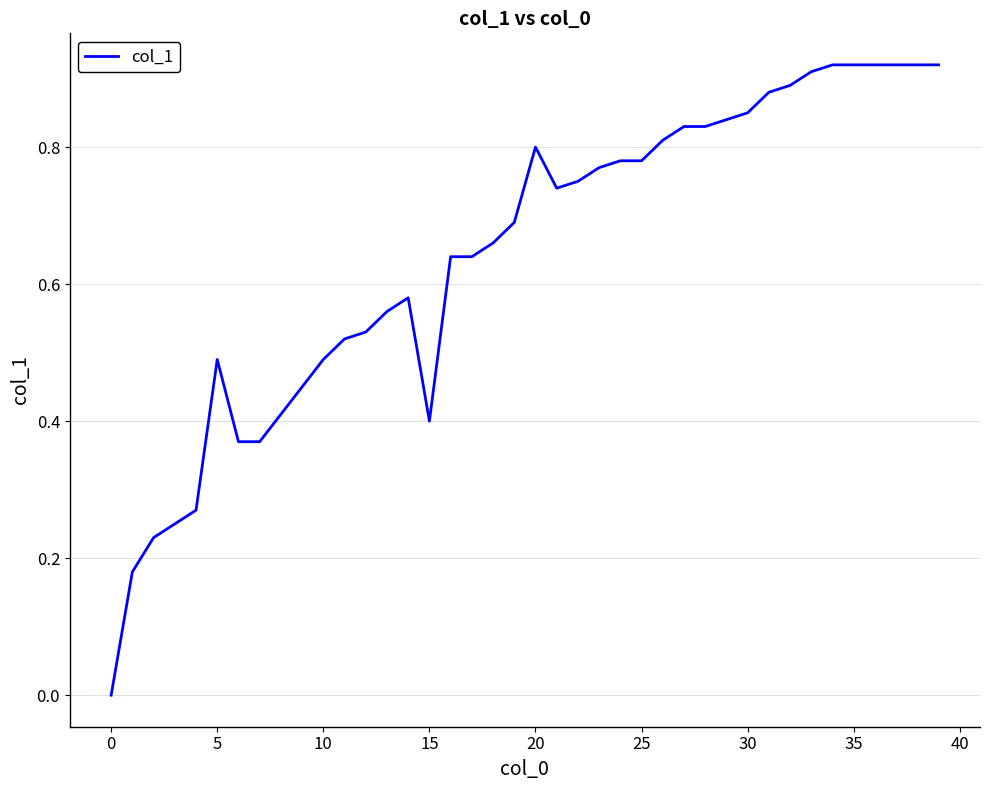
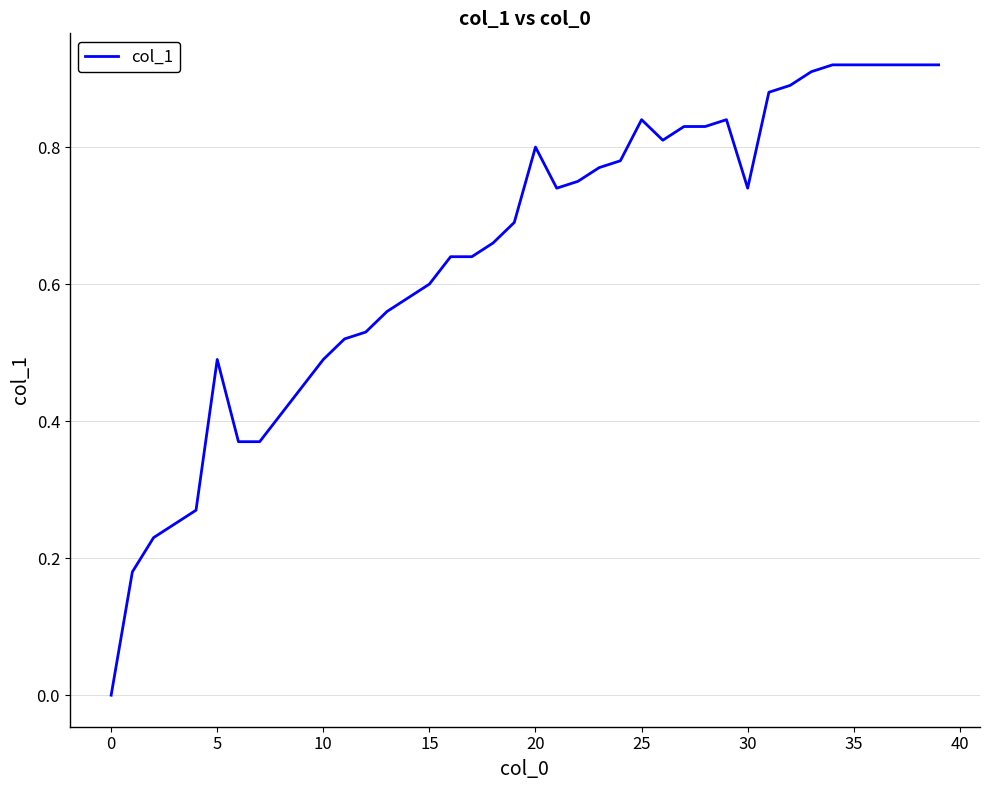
15: 0.4 -> 0.6
25: 0.78 -> 0.84
30: 0.85 -> 0.74
